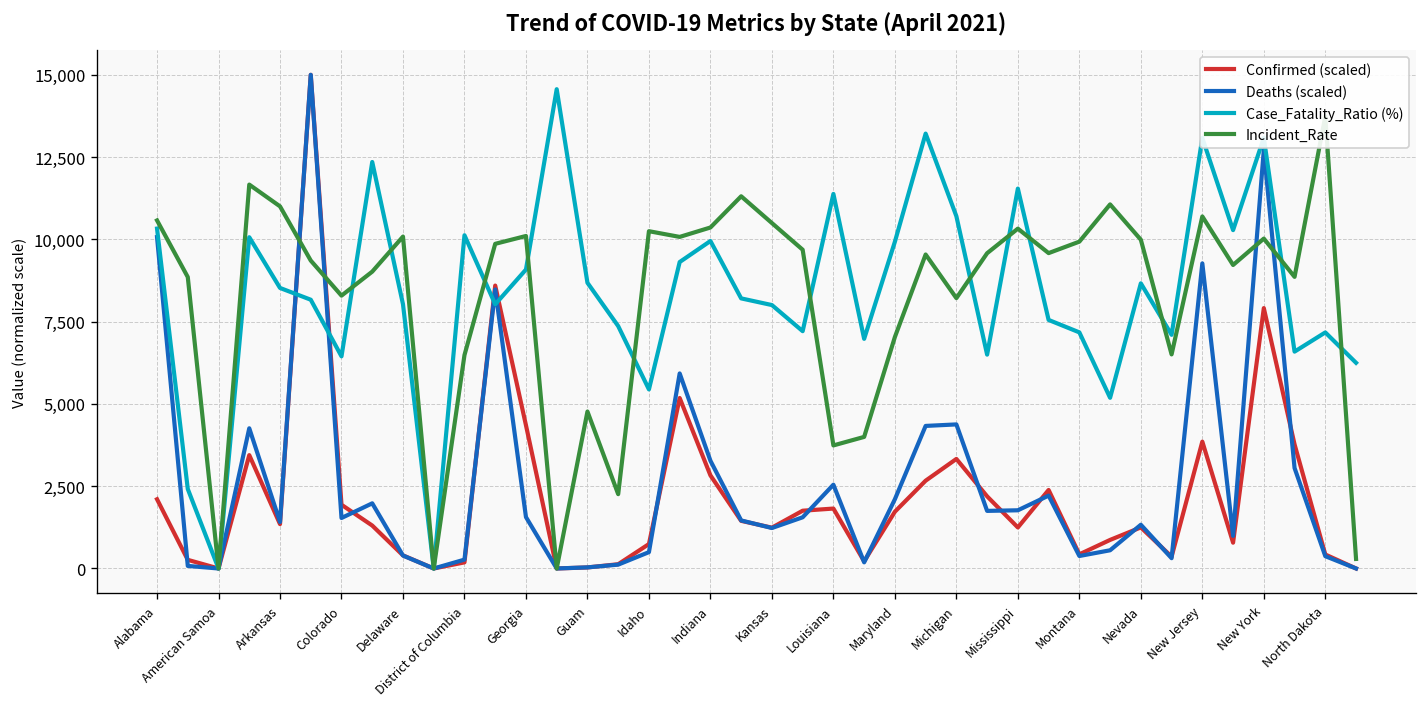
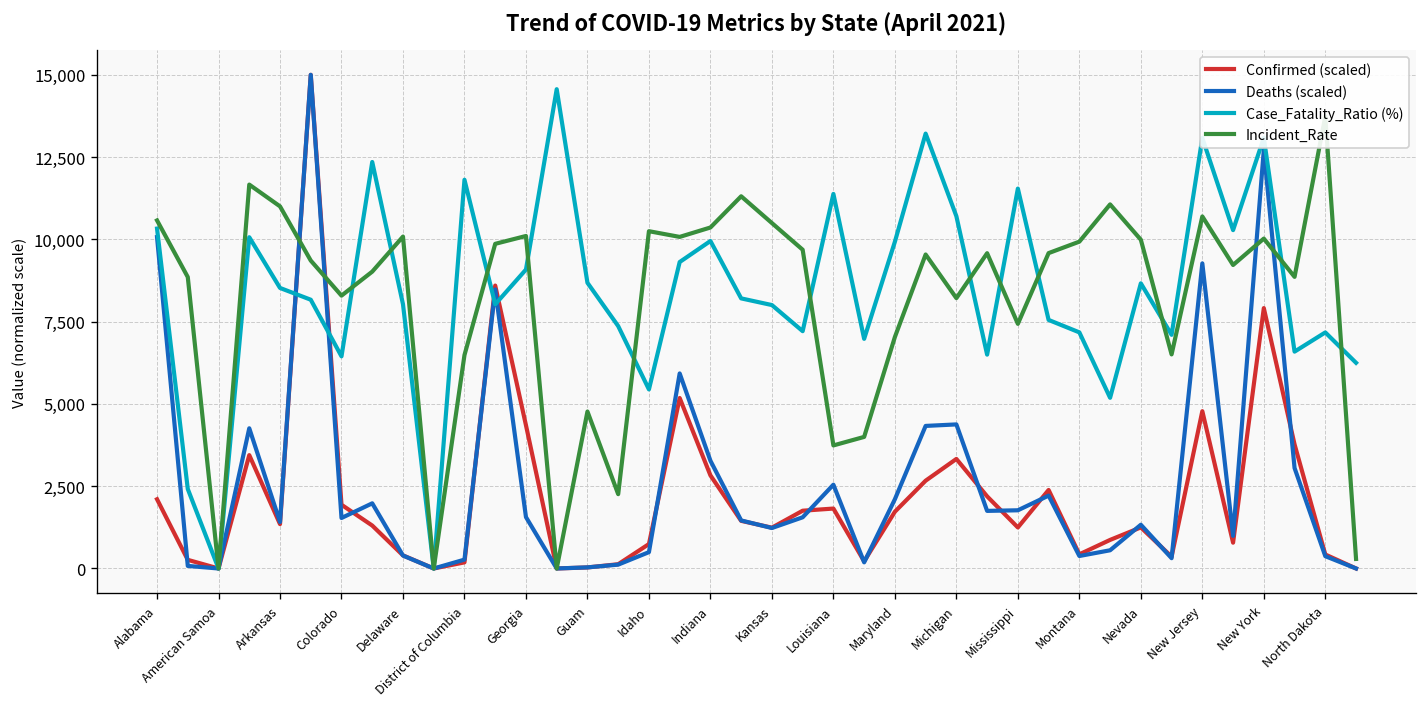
Case_Fatality_Ratio (%), District of Columbia: 10,100 -> 11,800
Incident_Rate, Mississippi: 10,300 -> 7,400
Confirmed (scaled), New Jersey: 3,900 -> 4,800
